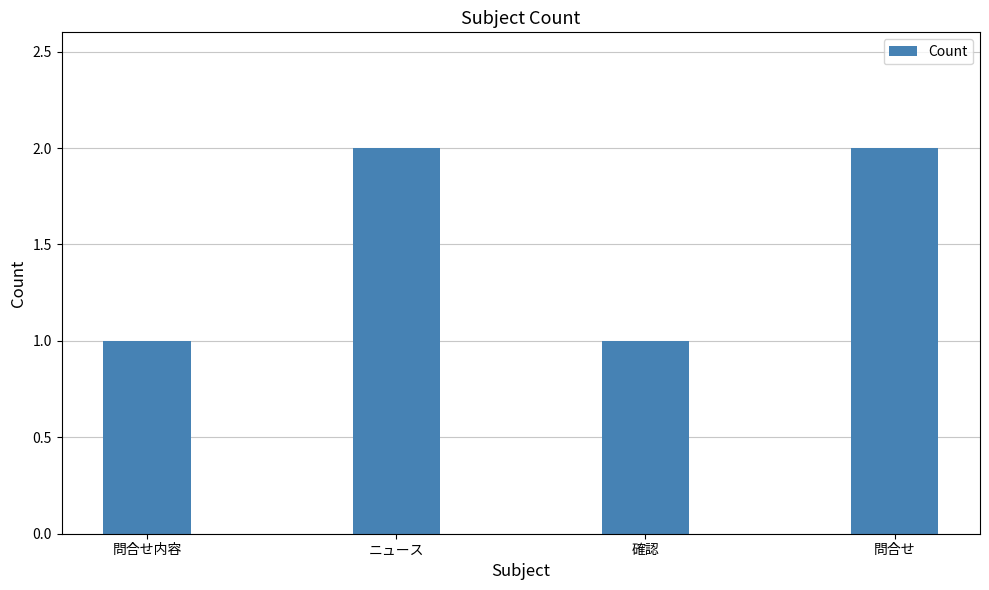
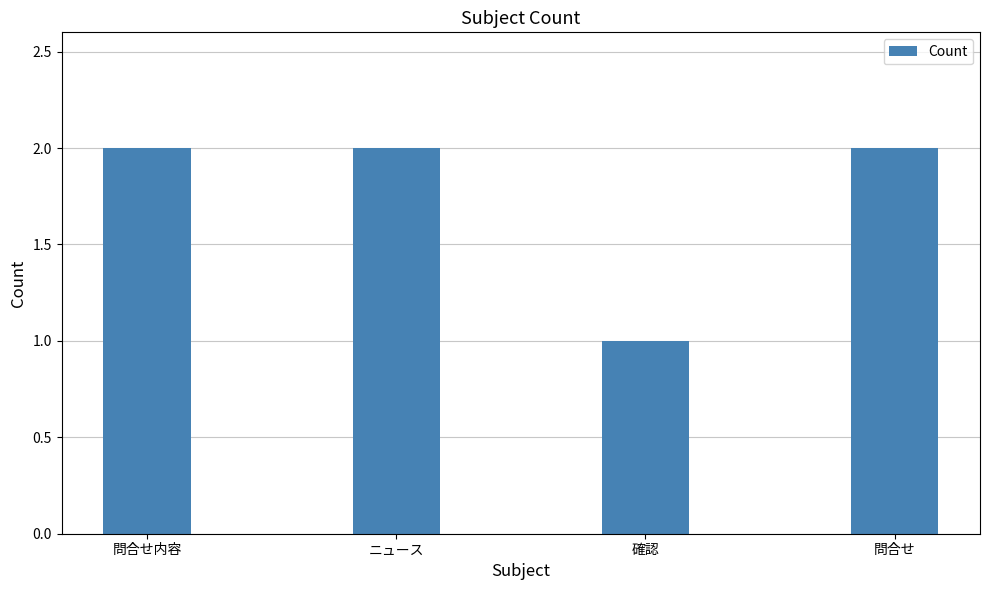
問合せ内容: 1 -> 2
